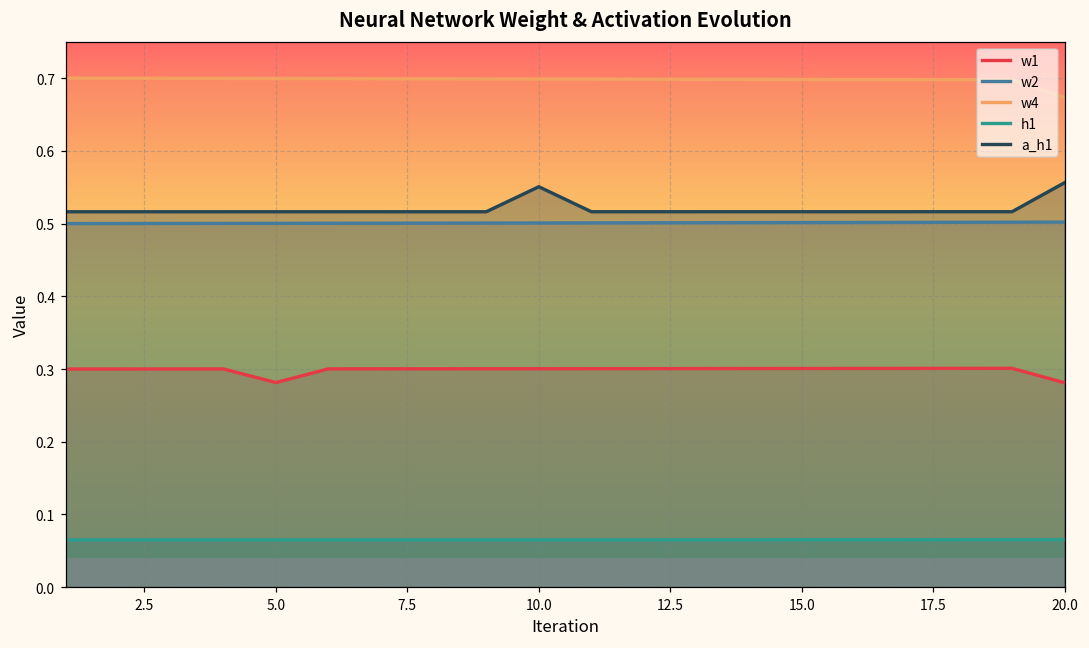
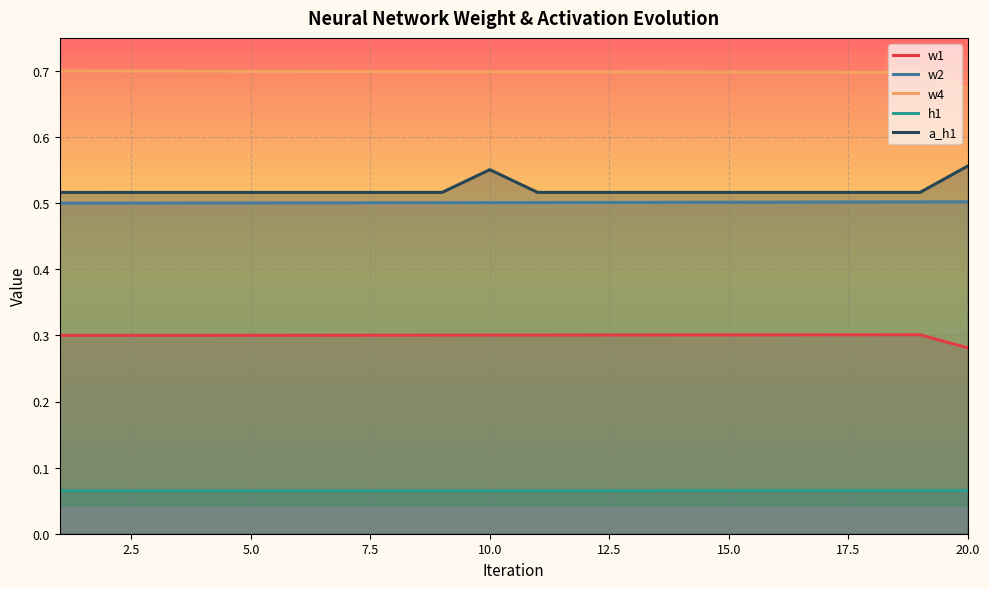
w1, 5.0: 0.28 -> 0.30
